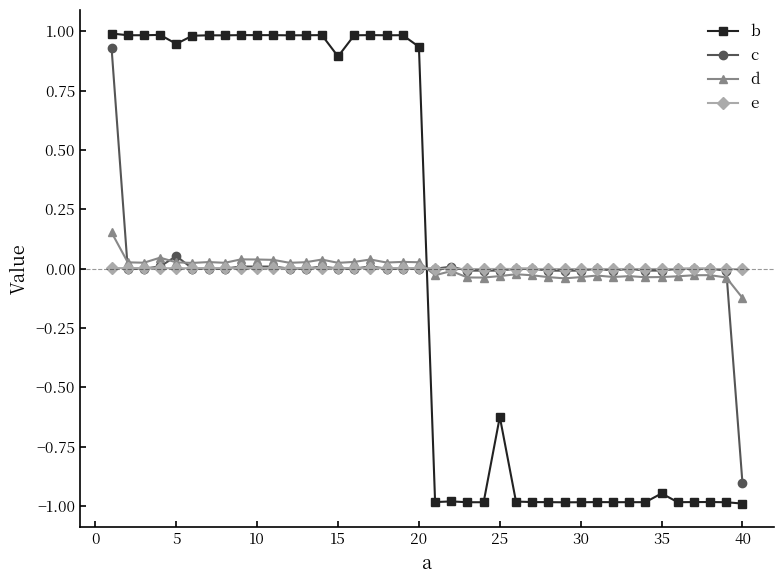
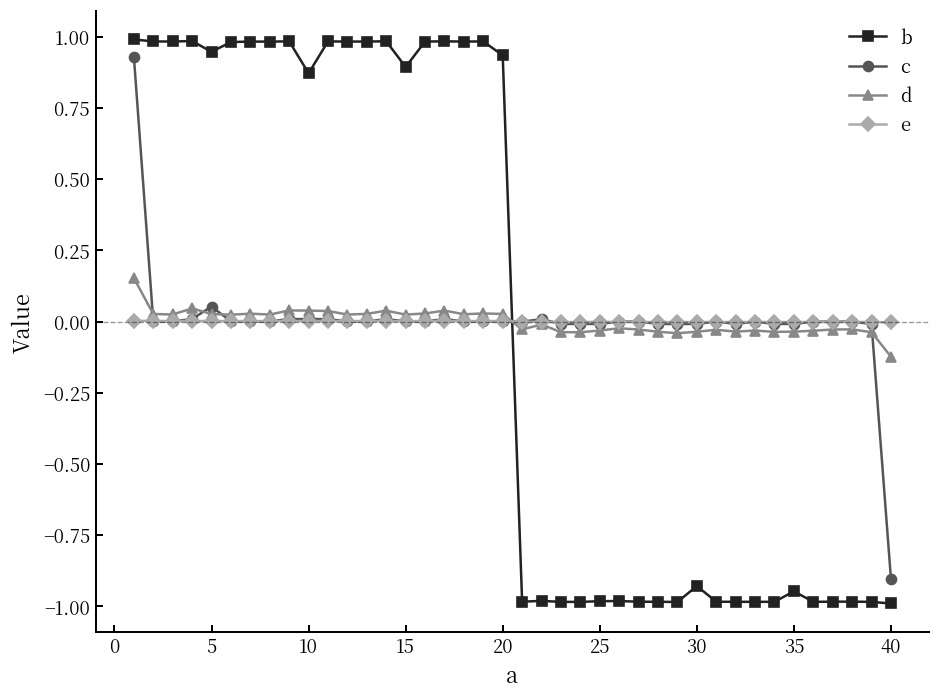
b, 10: 0.98 -> 0.87
b, 25: -0.62 -> -0.98
b, 30: -0.98 -> -0.93
